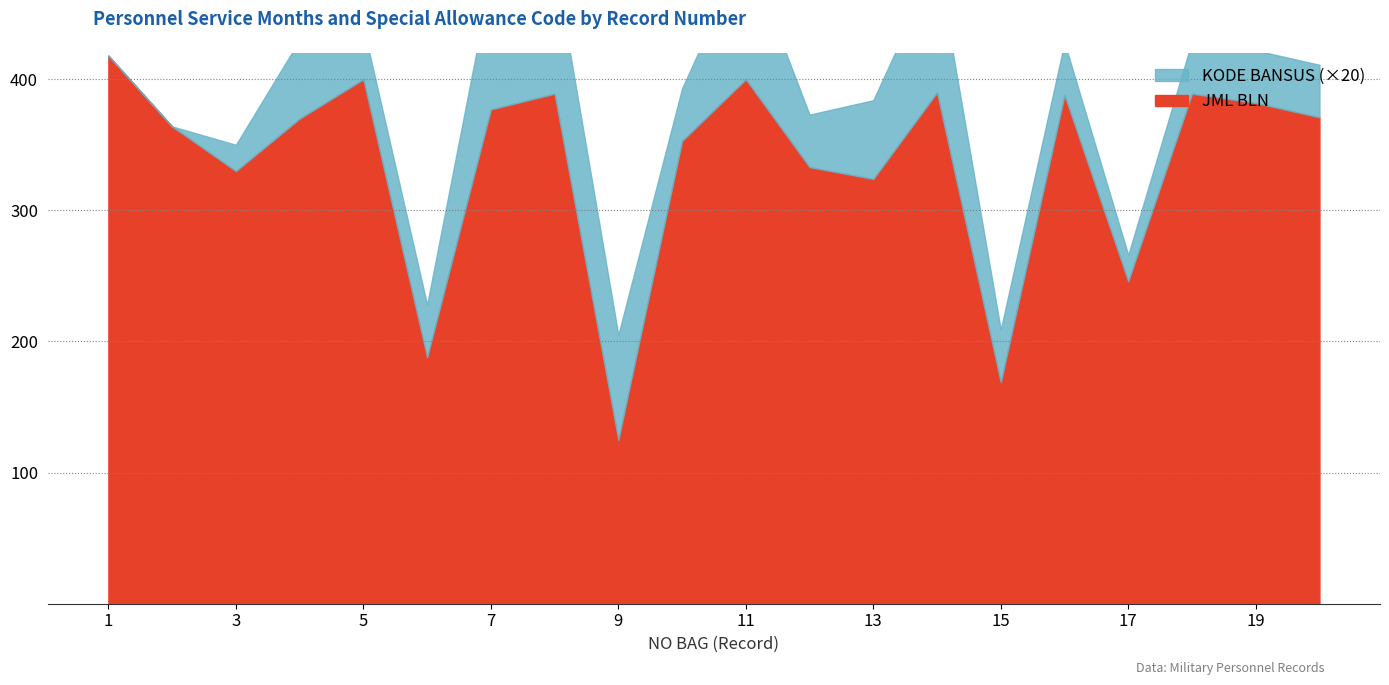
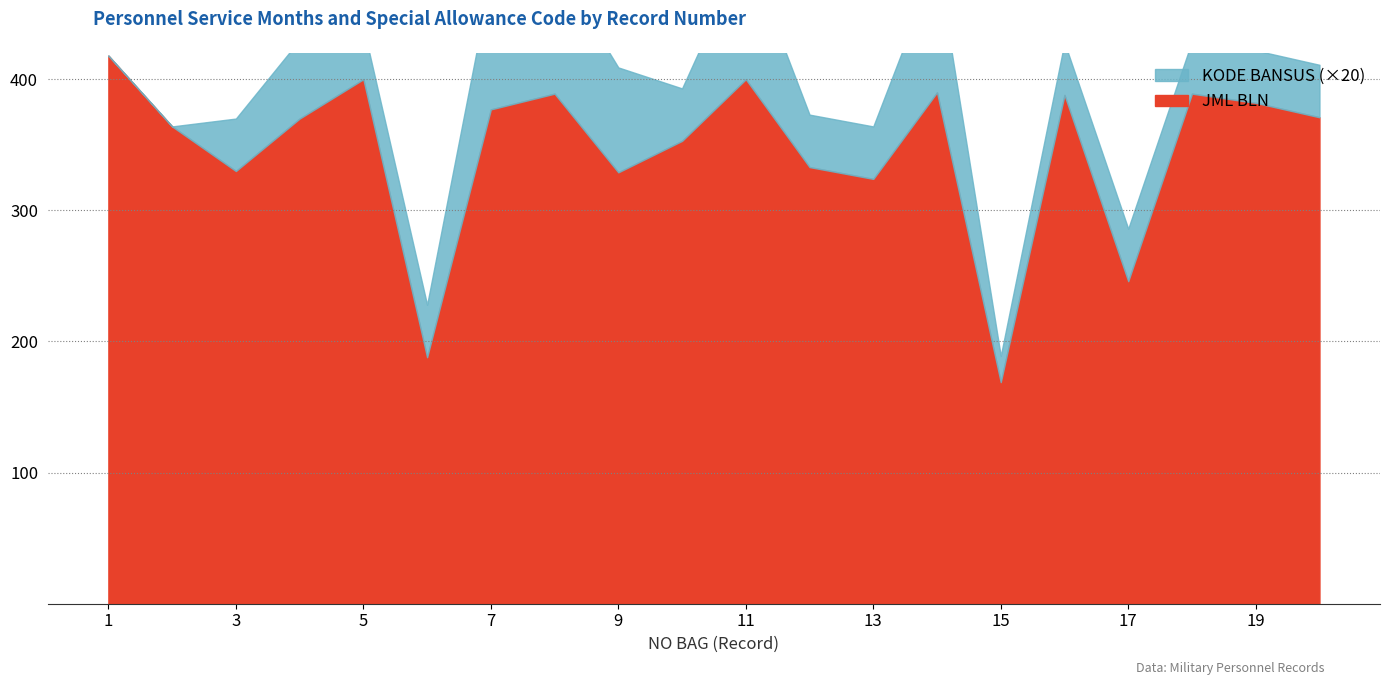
KODE BANSUS (×20), 3: 20 -> 40
JML BLN, 9: 125 -> 329
KODE BANSUS (×20), 13: 60 -> 40
KODE BANSUS (×20), 15: 40 -> 20
KODE BANSUS (×20), 17: 20 -> 40
